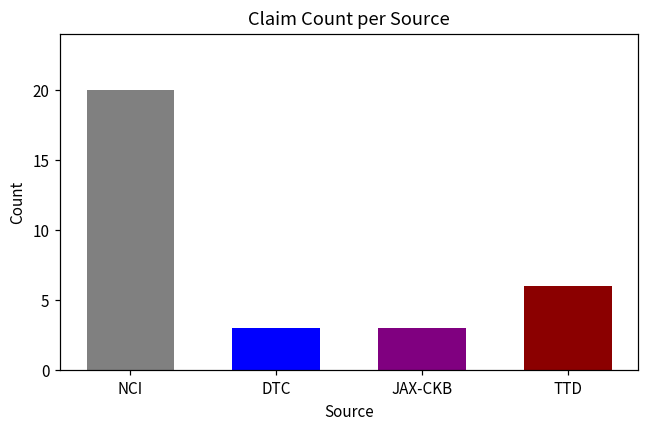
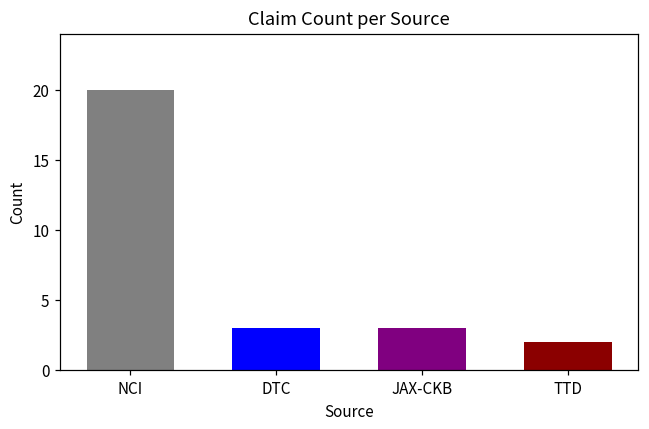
TTD: 6 -> 2
